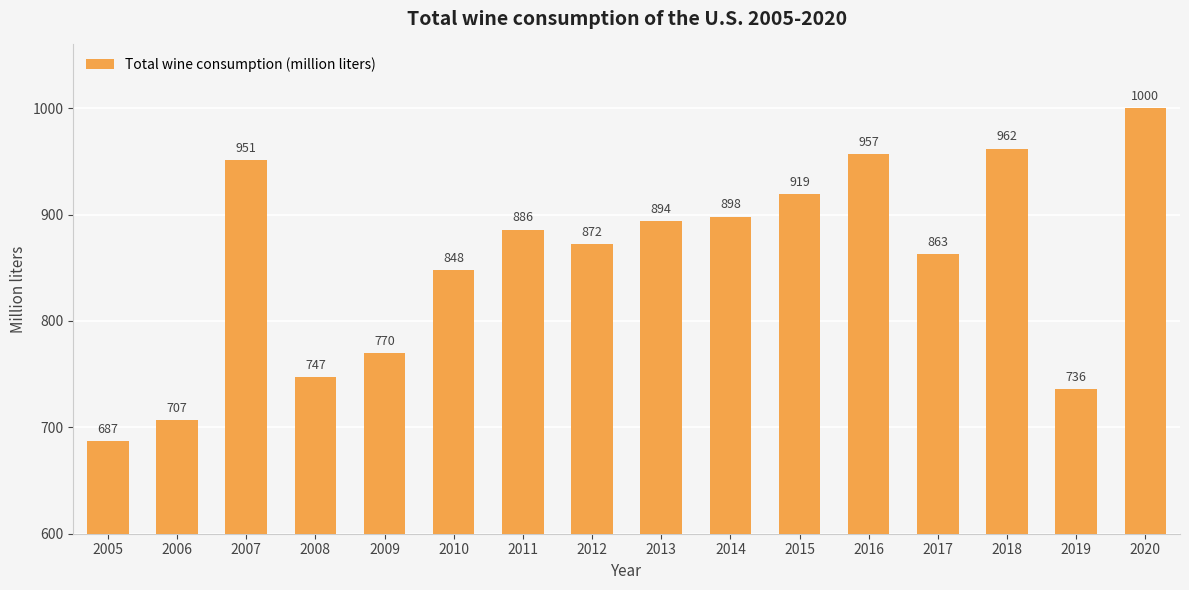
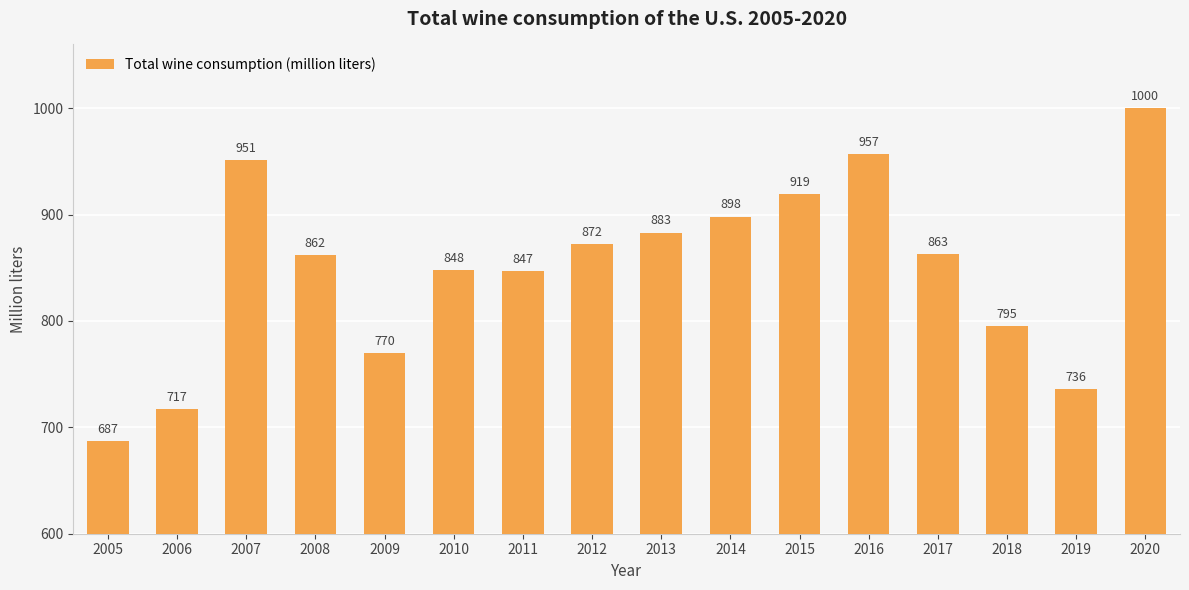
2006: 707 -> 717
2008: 747 -> 862
2011: 886 -> 847
2013: 894 -> 883
2018: 962 -> 795
